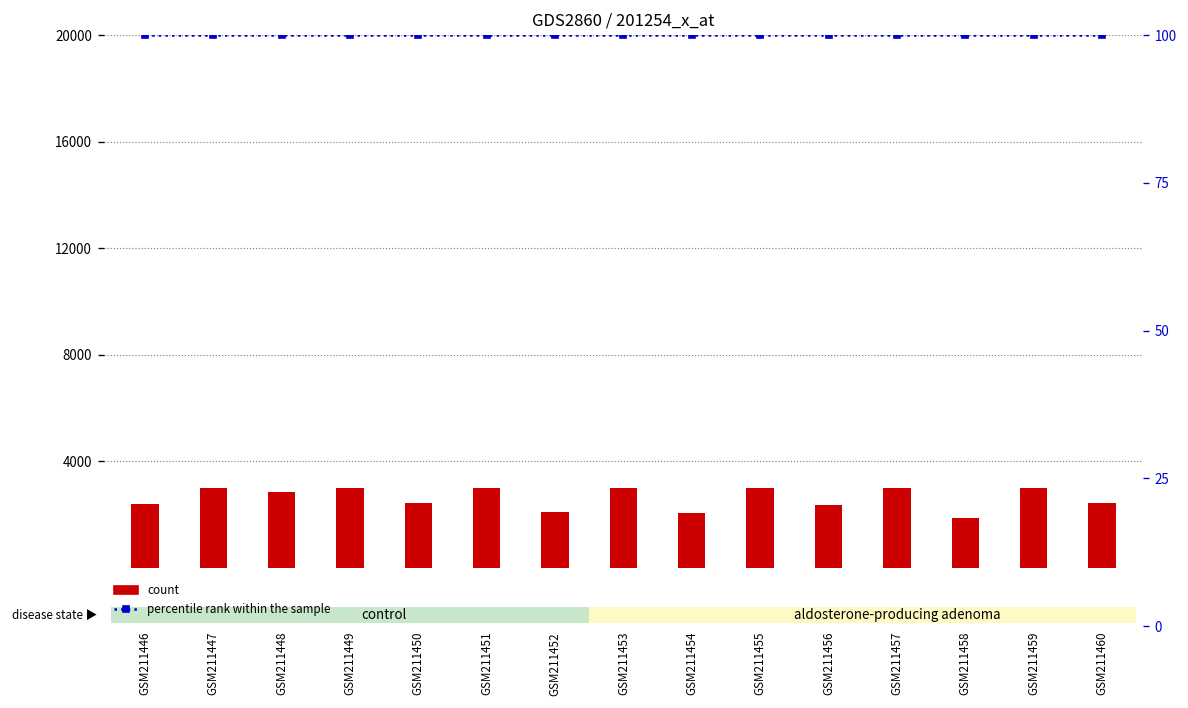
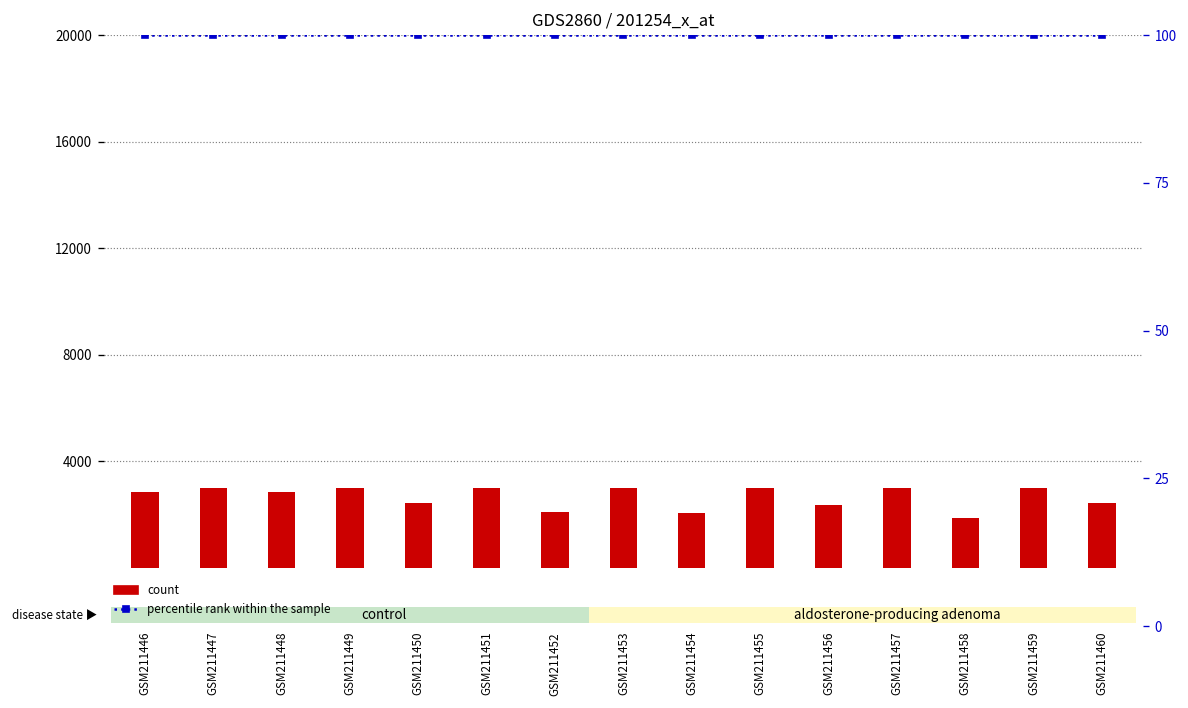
count, GSM211446: 2400 -> 2800
